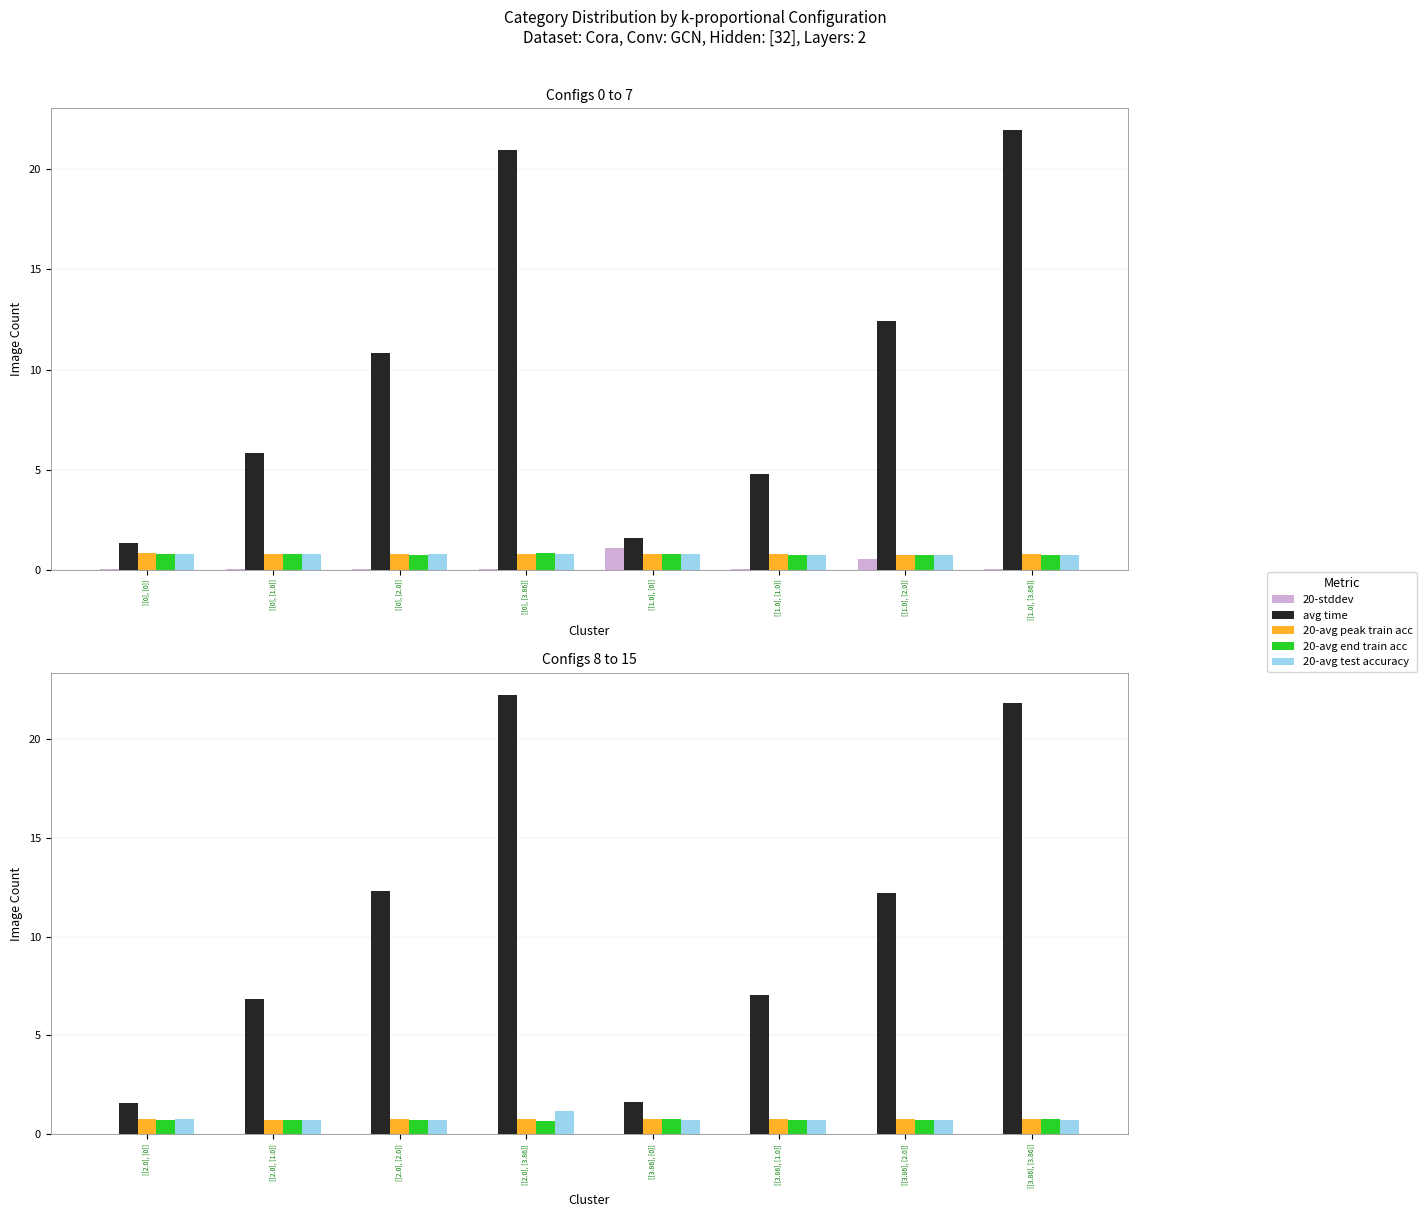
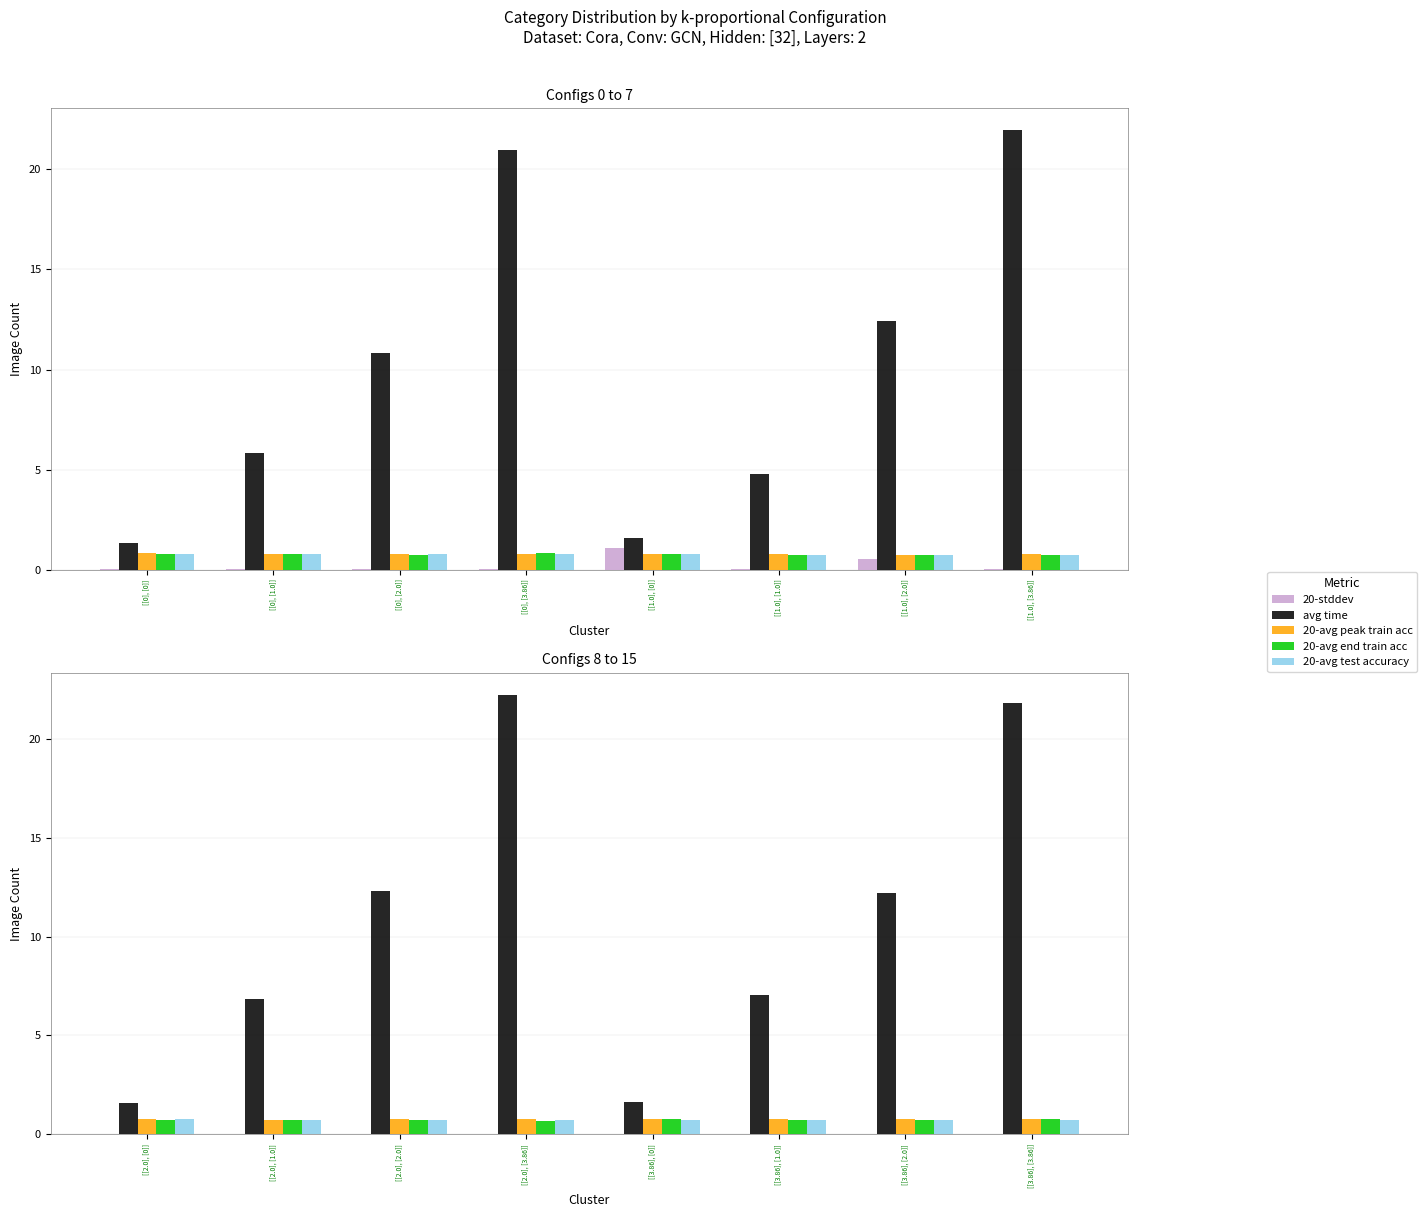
Configs 8 to 15, 20-avg test accuracy, [[2.0], [3.86]]: 1.2 -> 0.7
